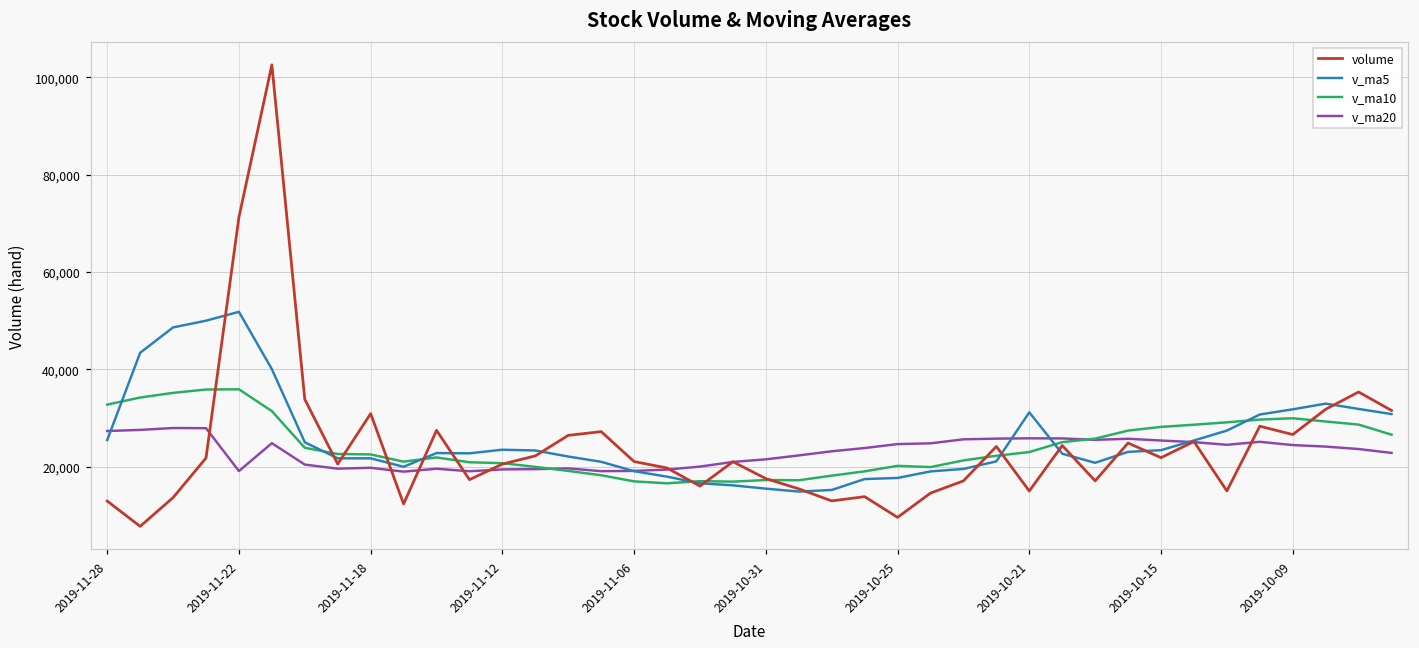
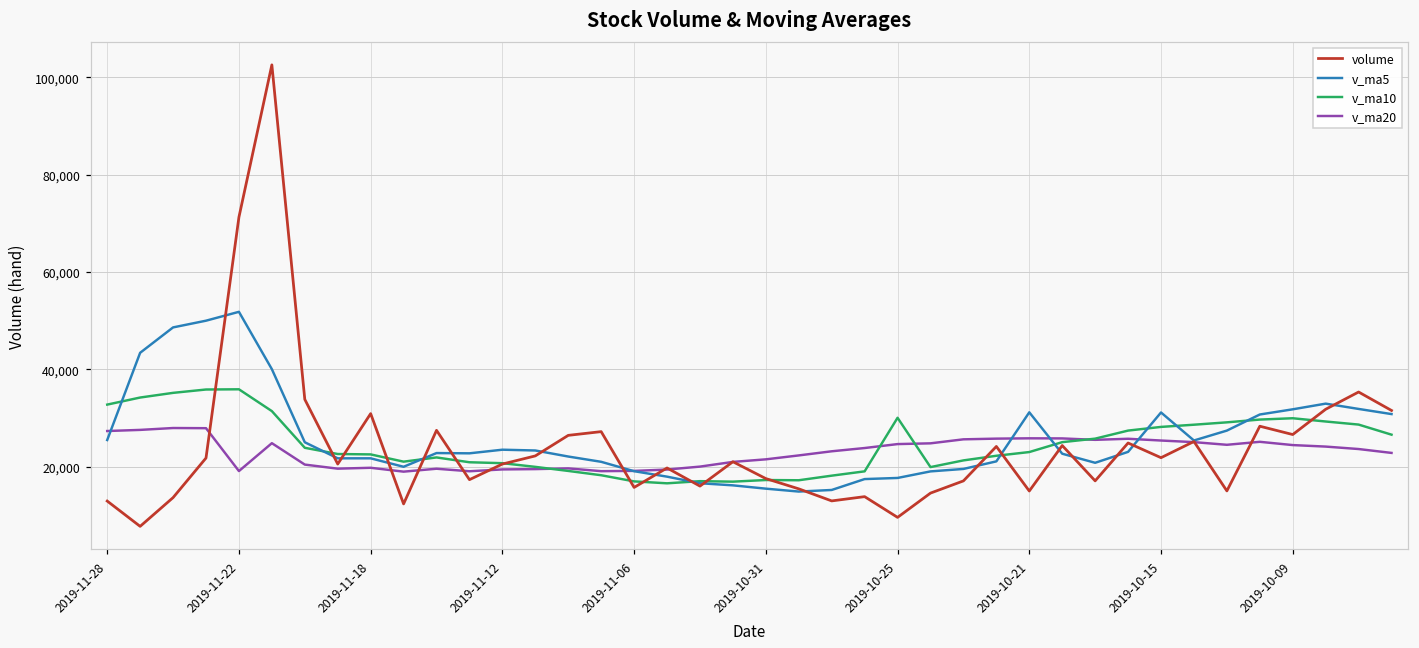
volume, 2019-11-06: 21,000 -> 16,000
v_ma10, 2019-10-25: 20,000 -> 30,000
v_ma5, 2019-10-15: 23,000 -> 31,000
